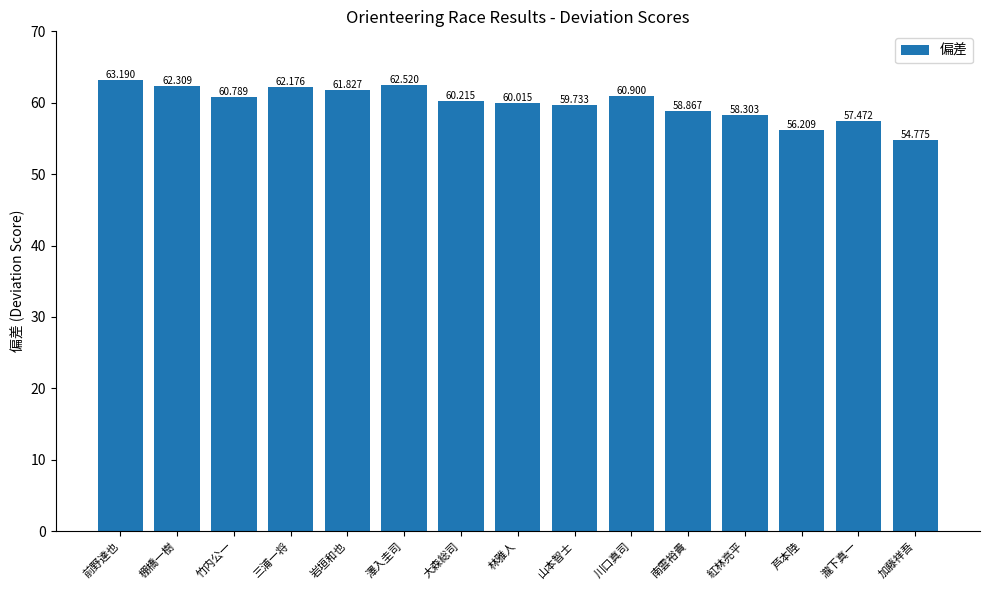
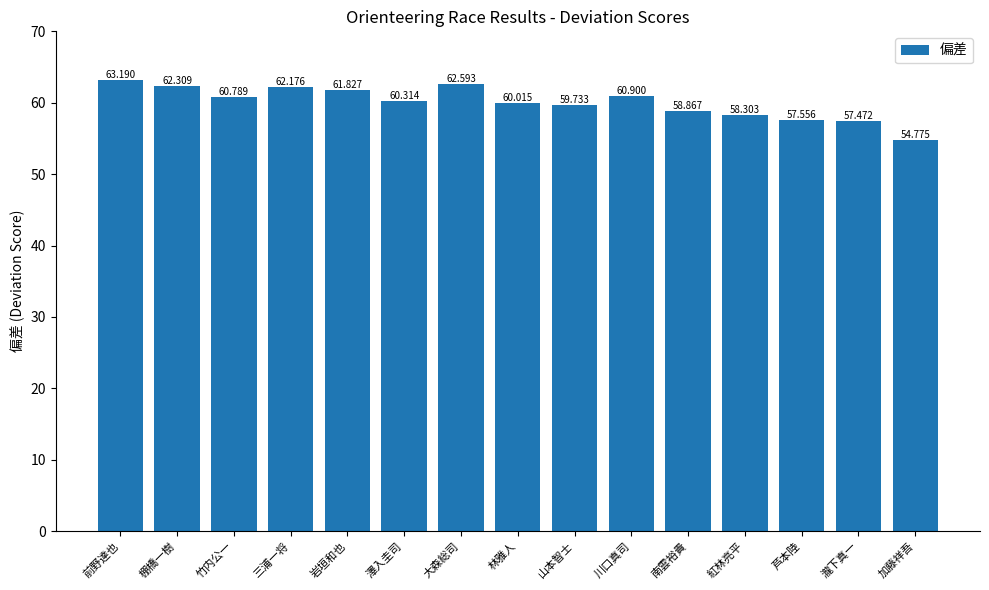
澤入圭司: 62.520 -> 60.314
大森総司: 60.215 -> 62.593
芦本陸: 56.209 -> 57.556
